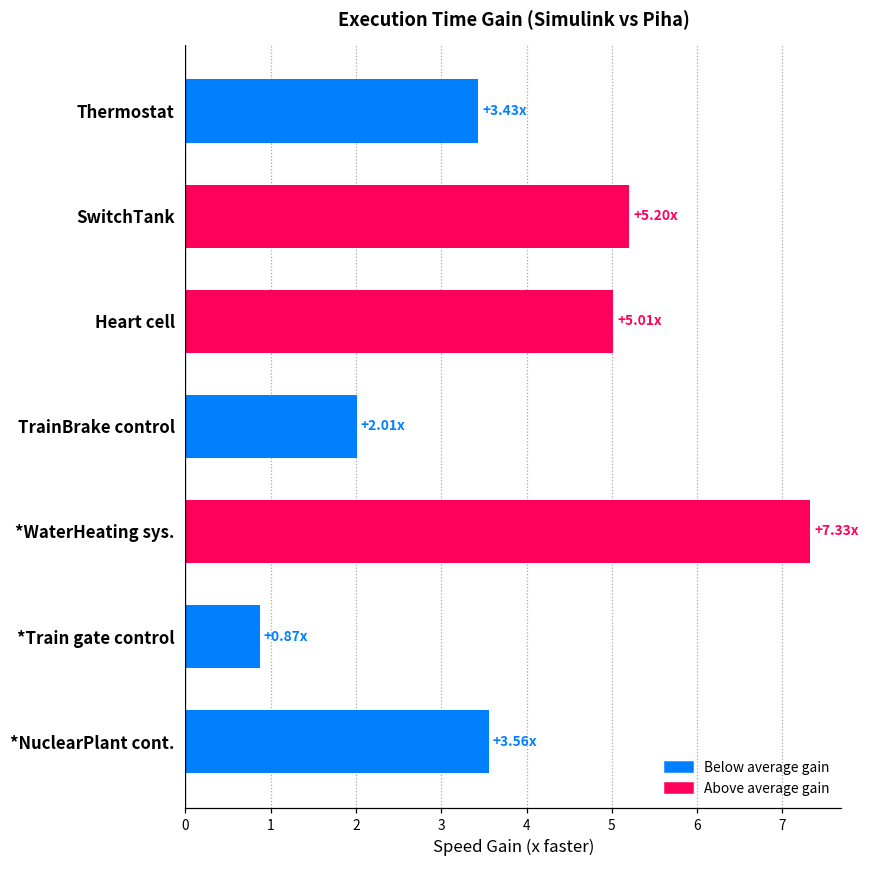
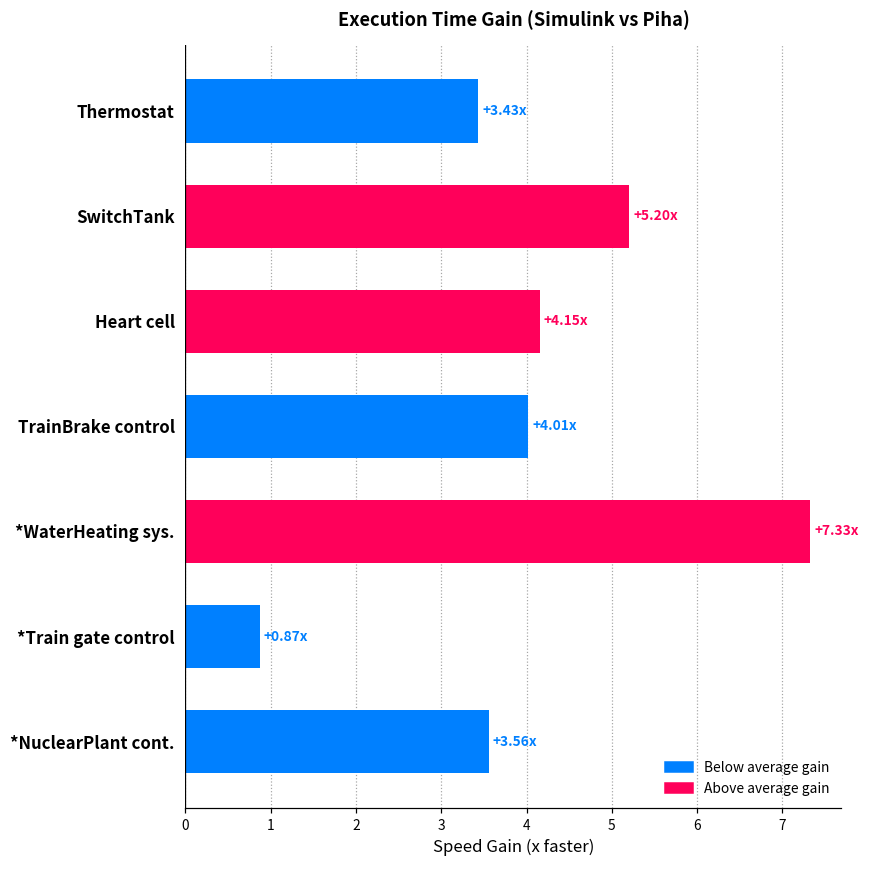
Heart cell: +5.01x -> +4.15x
TrainBrake control: +2.01x -> +4.01x
